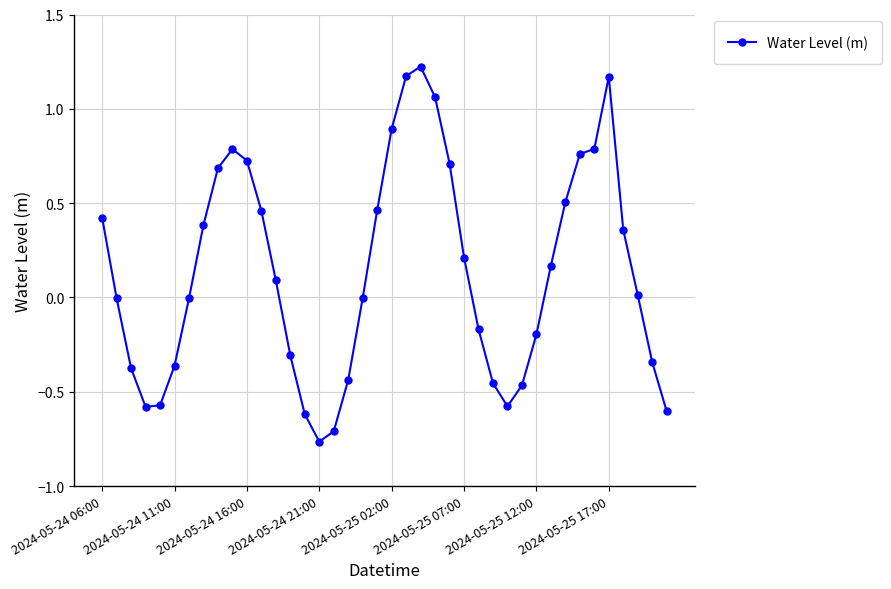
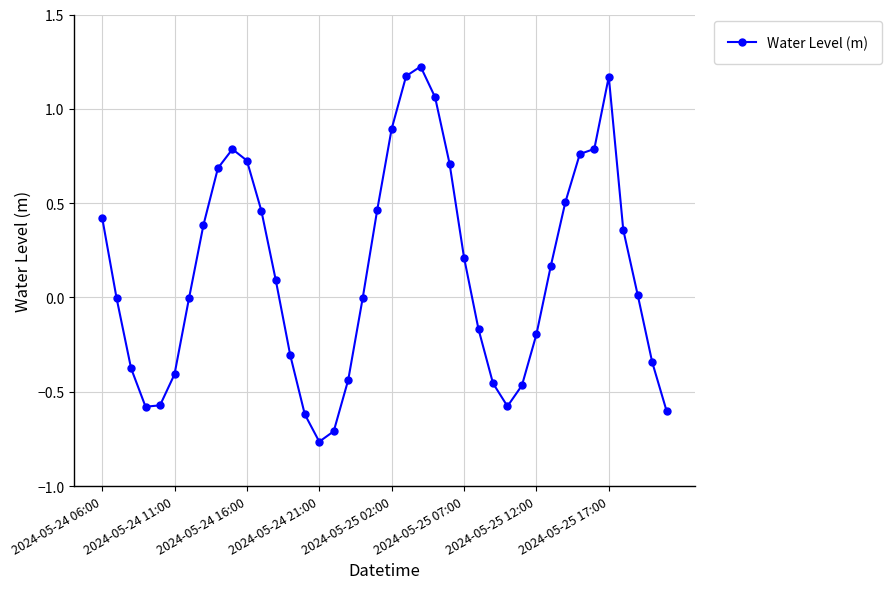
2024-05-24 11:00: -0.36 -> -0.41
